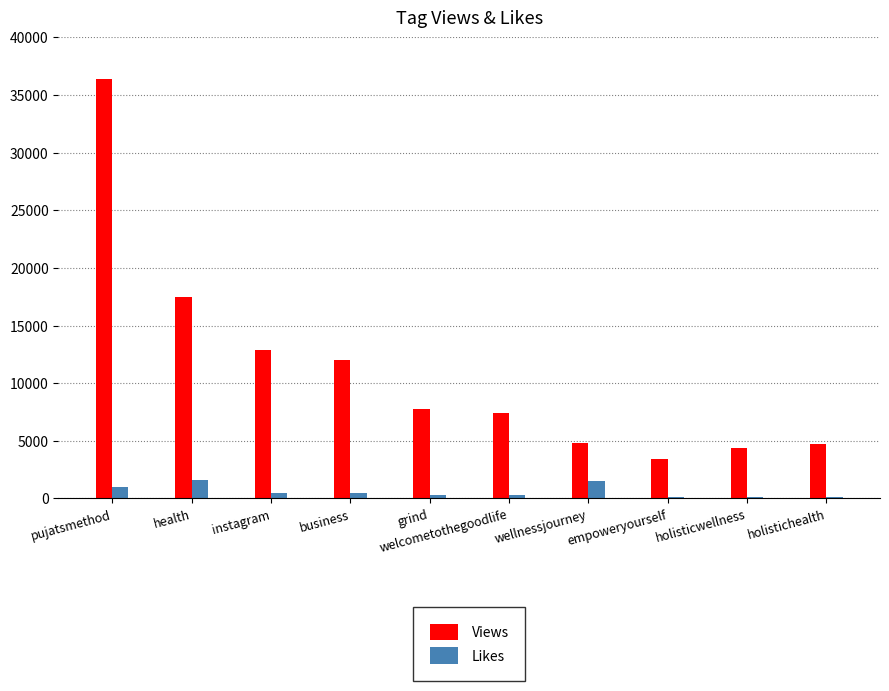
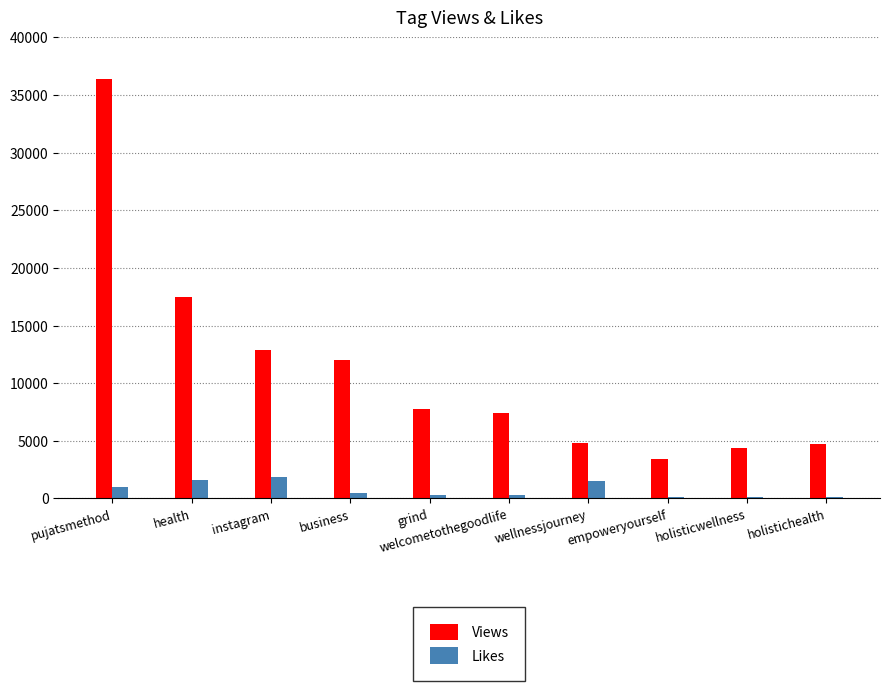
Likes, instagram: 500 -> 1800
